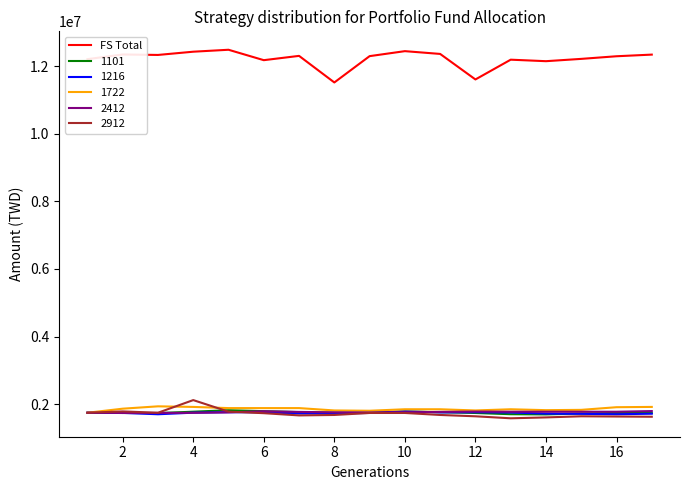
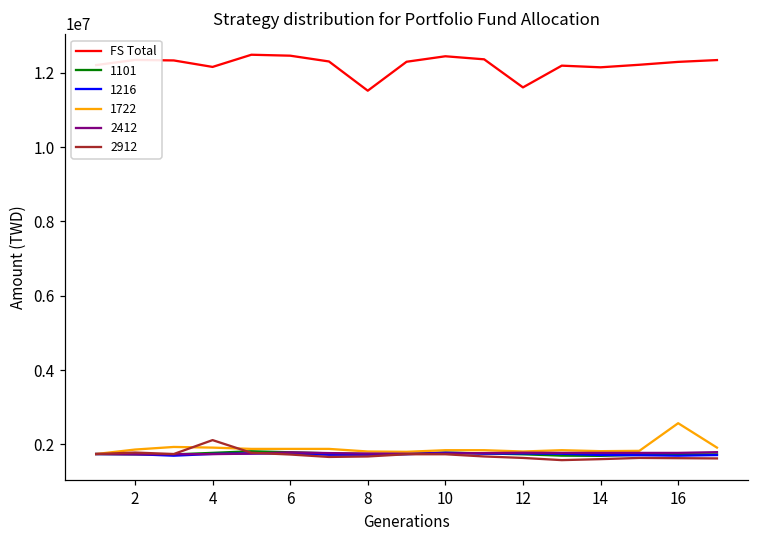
FS Total, 4: 12400000 -> 12200000
FS Total, 6: 12200000 -> 12500000
1722, 16: 1900000 -> 2600000
